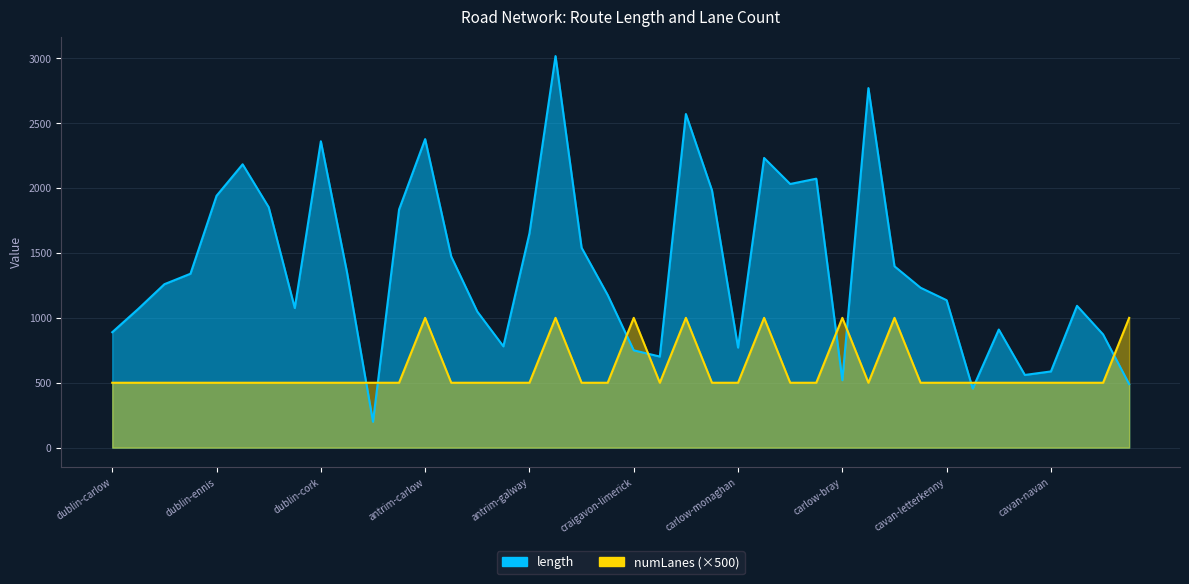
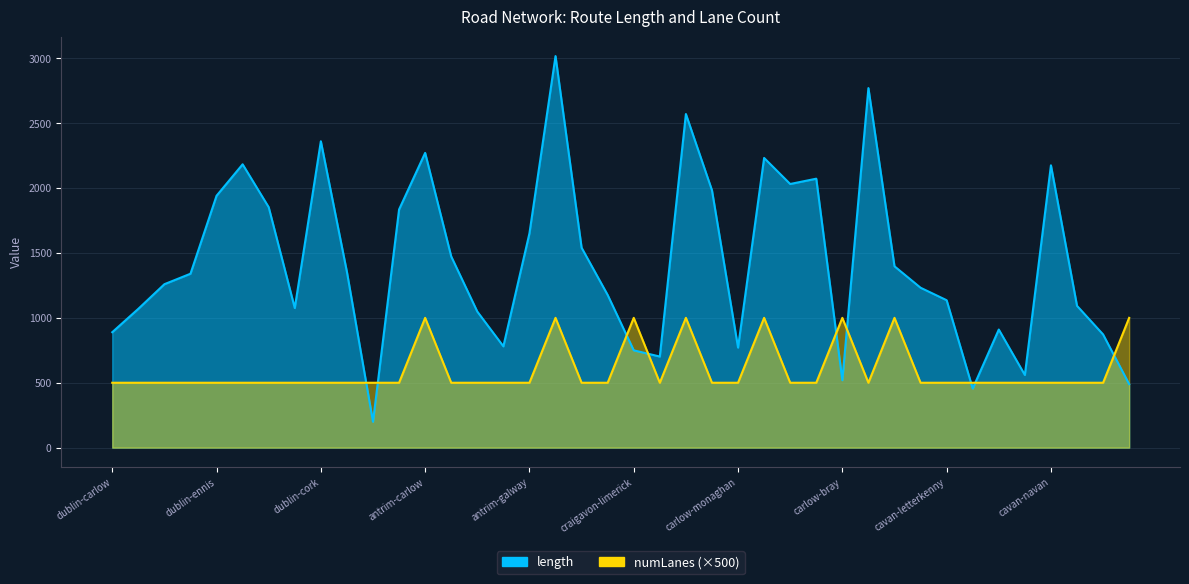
length, antrim-carlow: 2380 -> 2270
length, cavan-navan: 590 -> 2180
